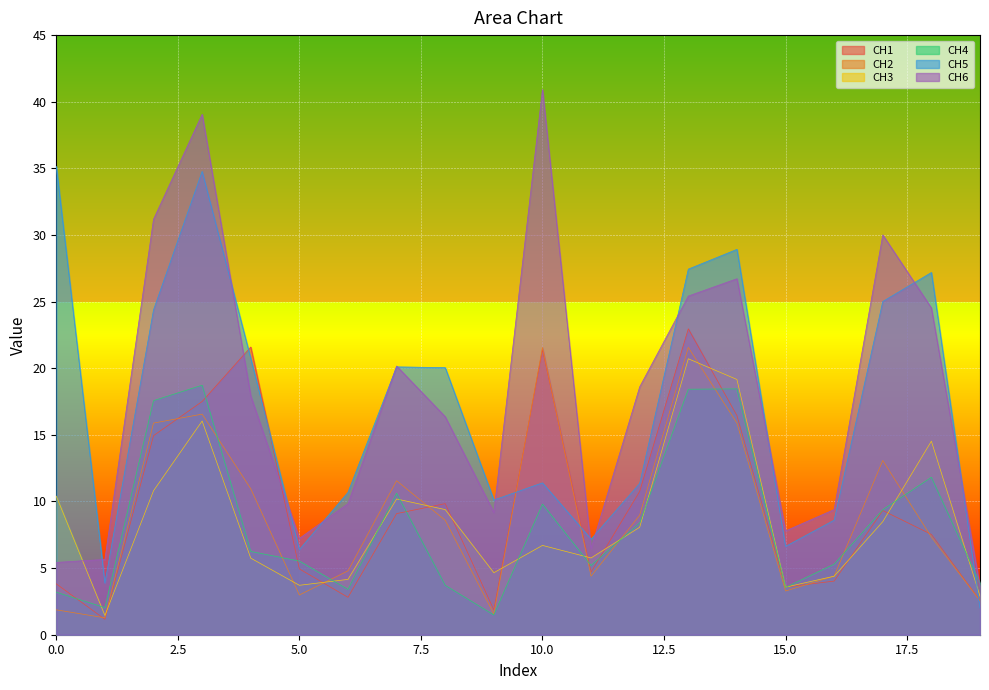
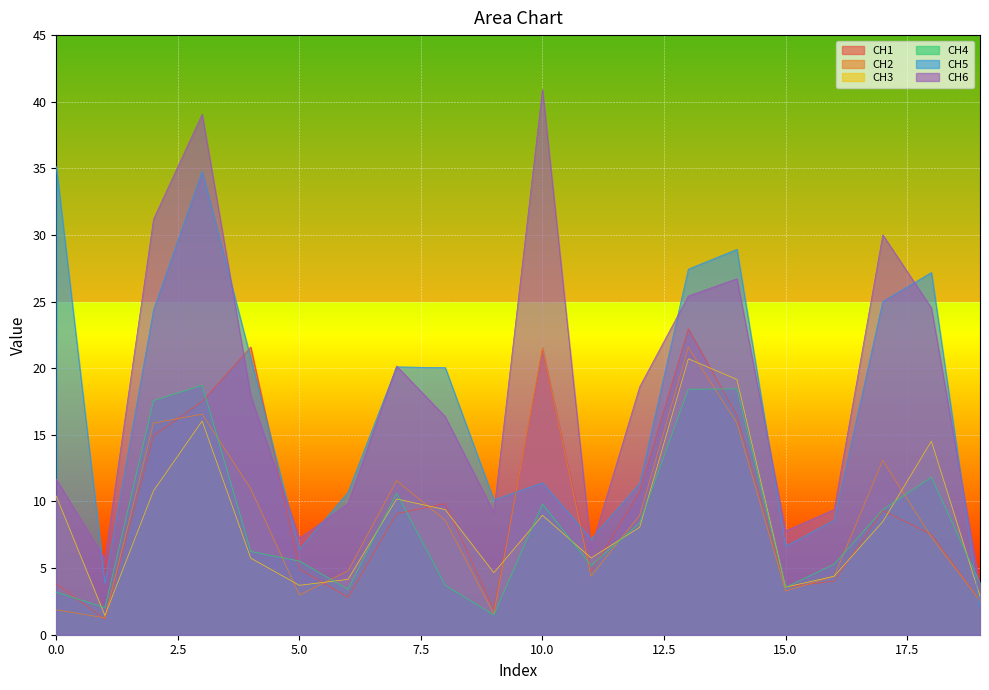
CH6, 0.0: 5.4 -> 11.7
CH3, 10.0: 6.7 -> 9.0
